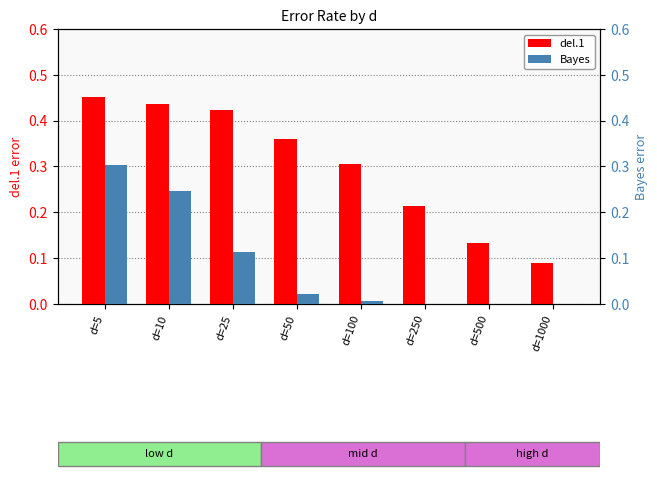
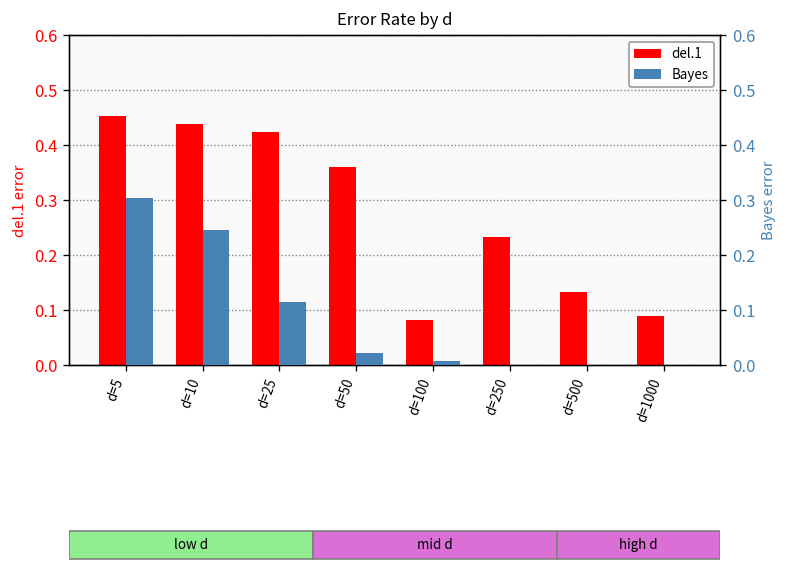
del.1, d=100: 0.31 -> 0.08
del.1, d=250: 0.21 -> 0.23
